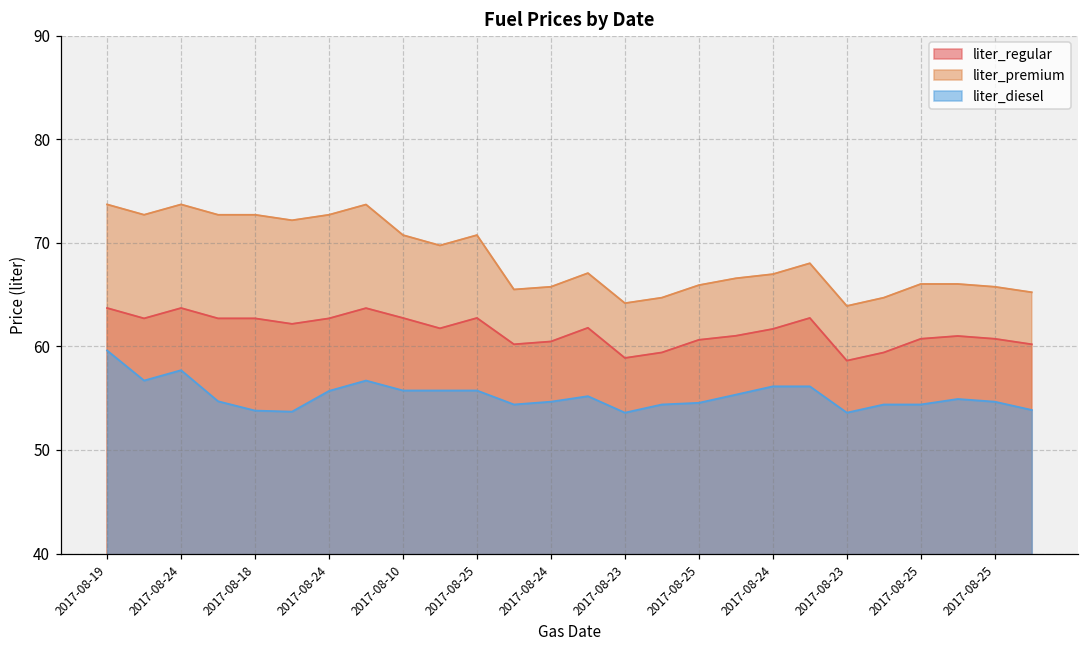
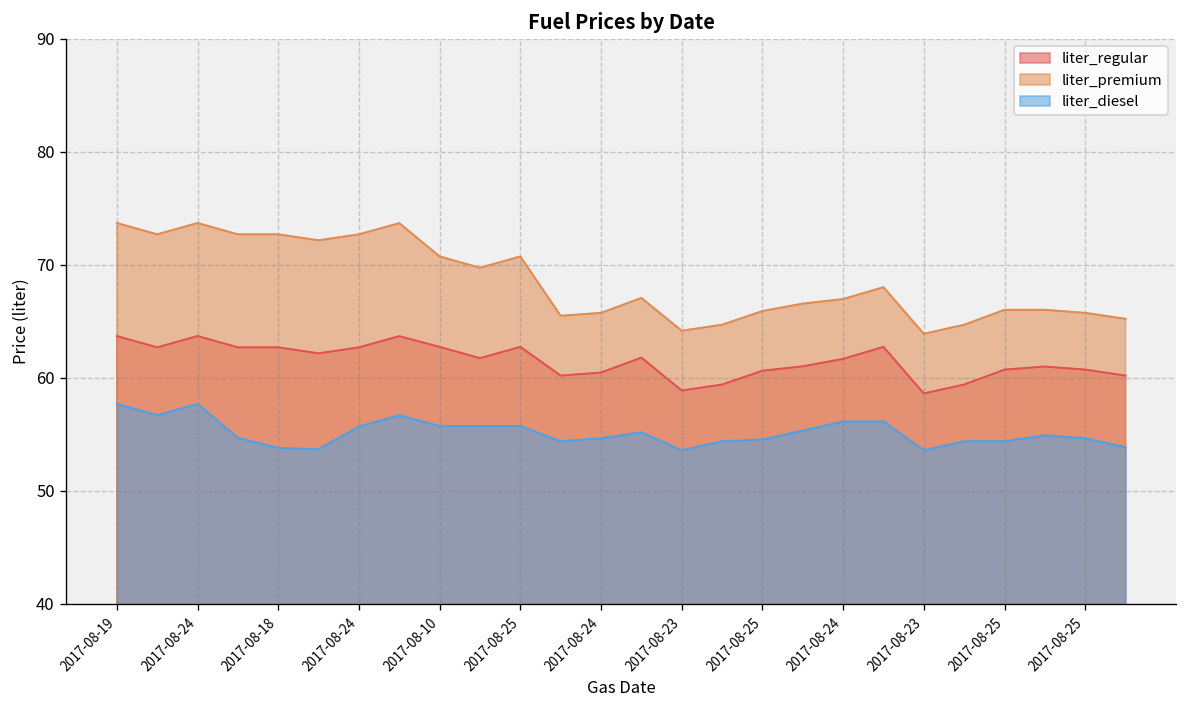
liter_diesel, 2017-08-19: 60 -> 58
